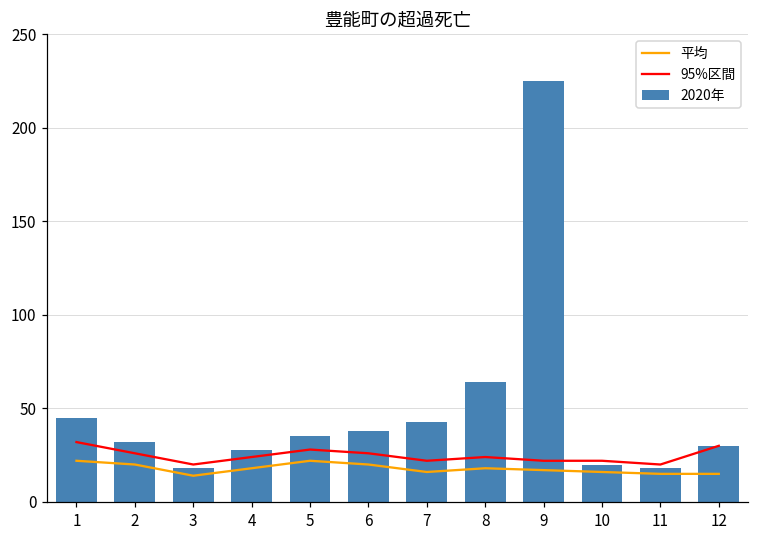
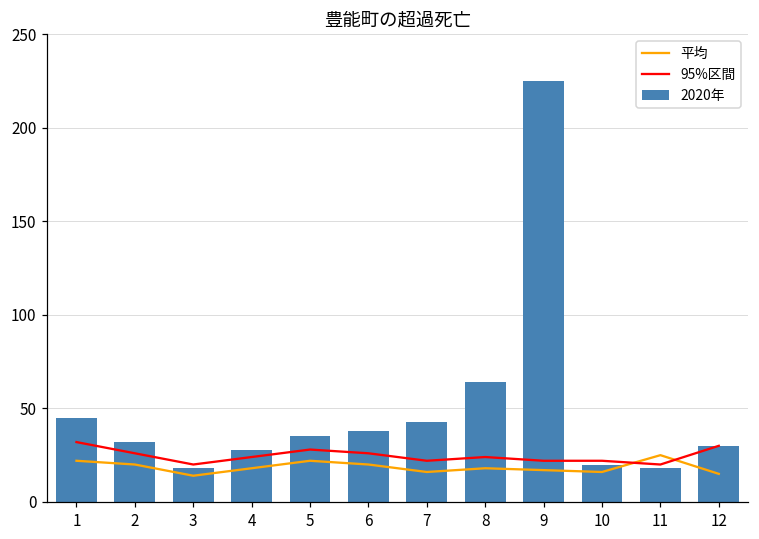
平均, 11: 15 -> 25
